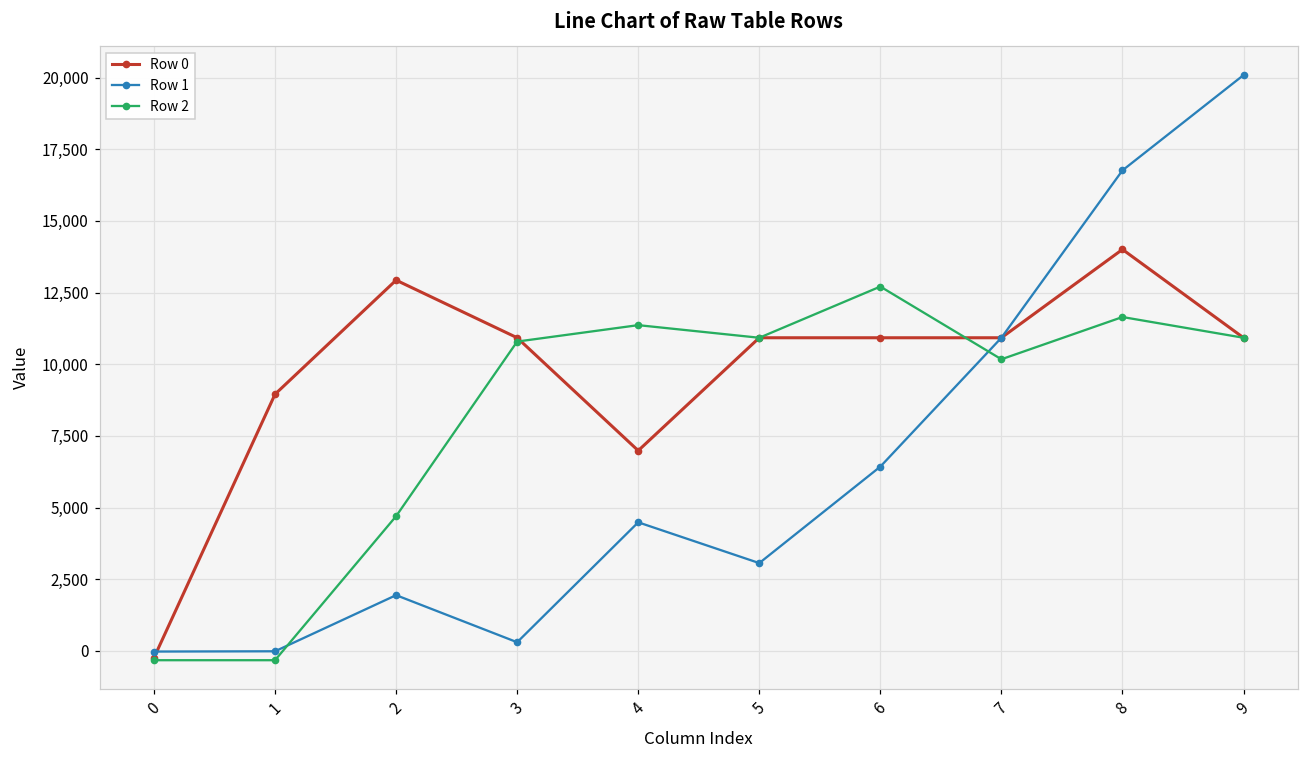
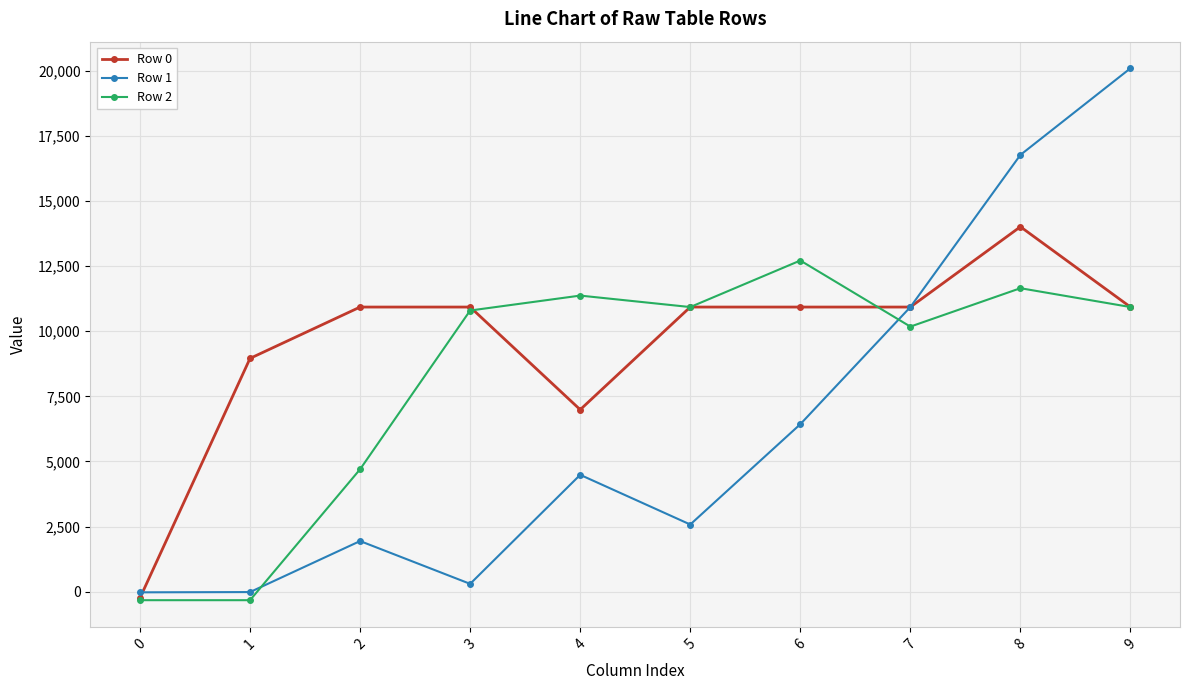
Row 0, 2: 12,900 -> 10,900
Row 1, 5: 3,100 -> 2,600
